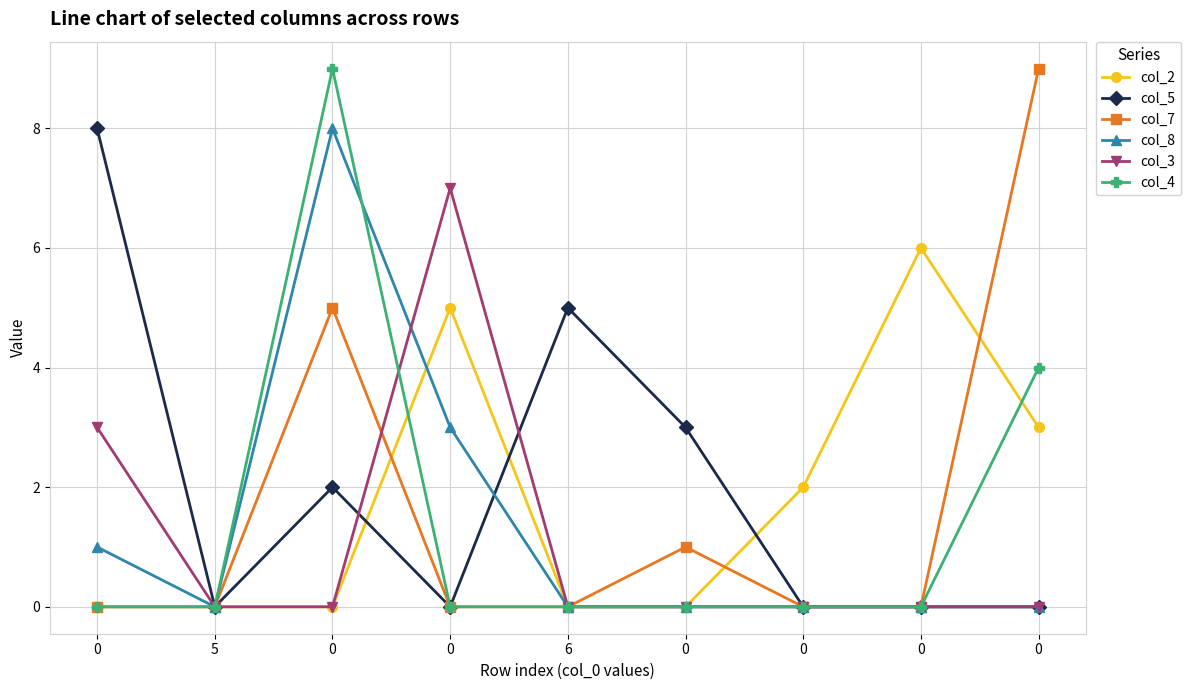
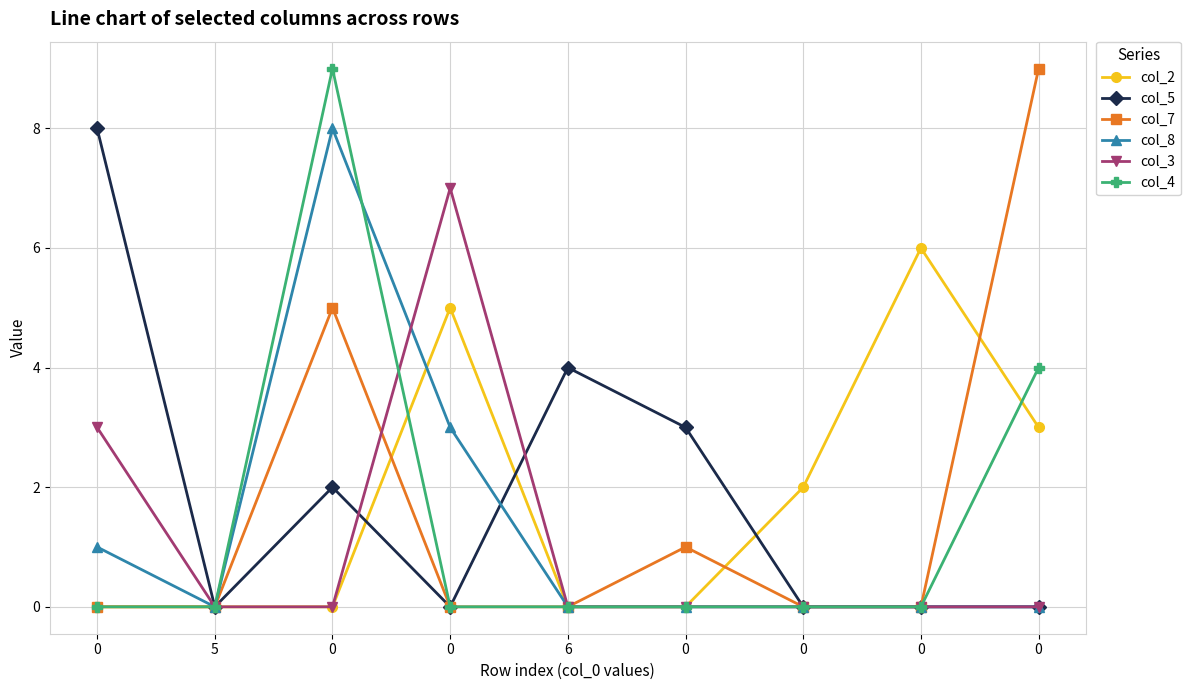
col_5, 6: 5 -> 4
